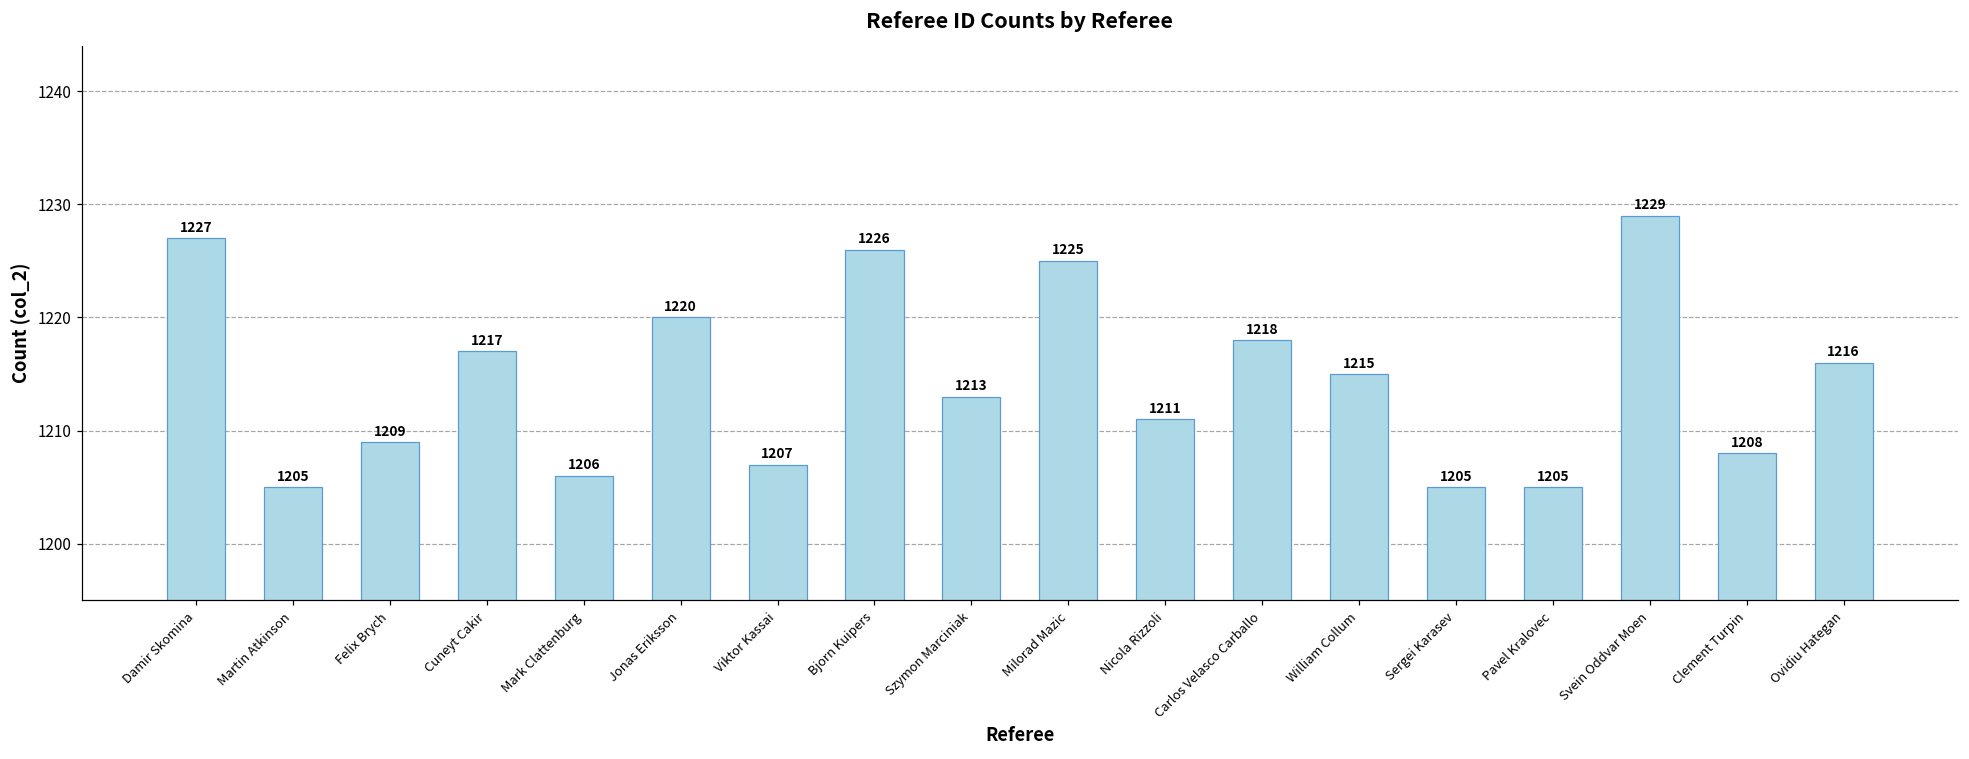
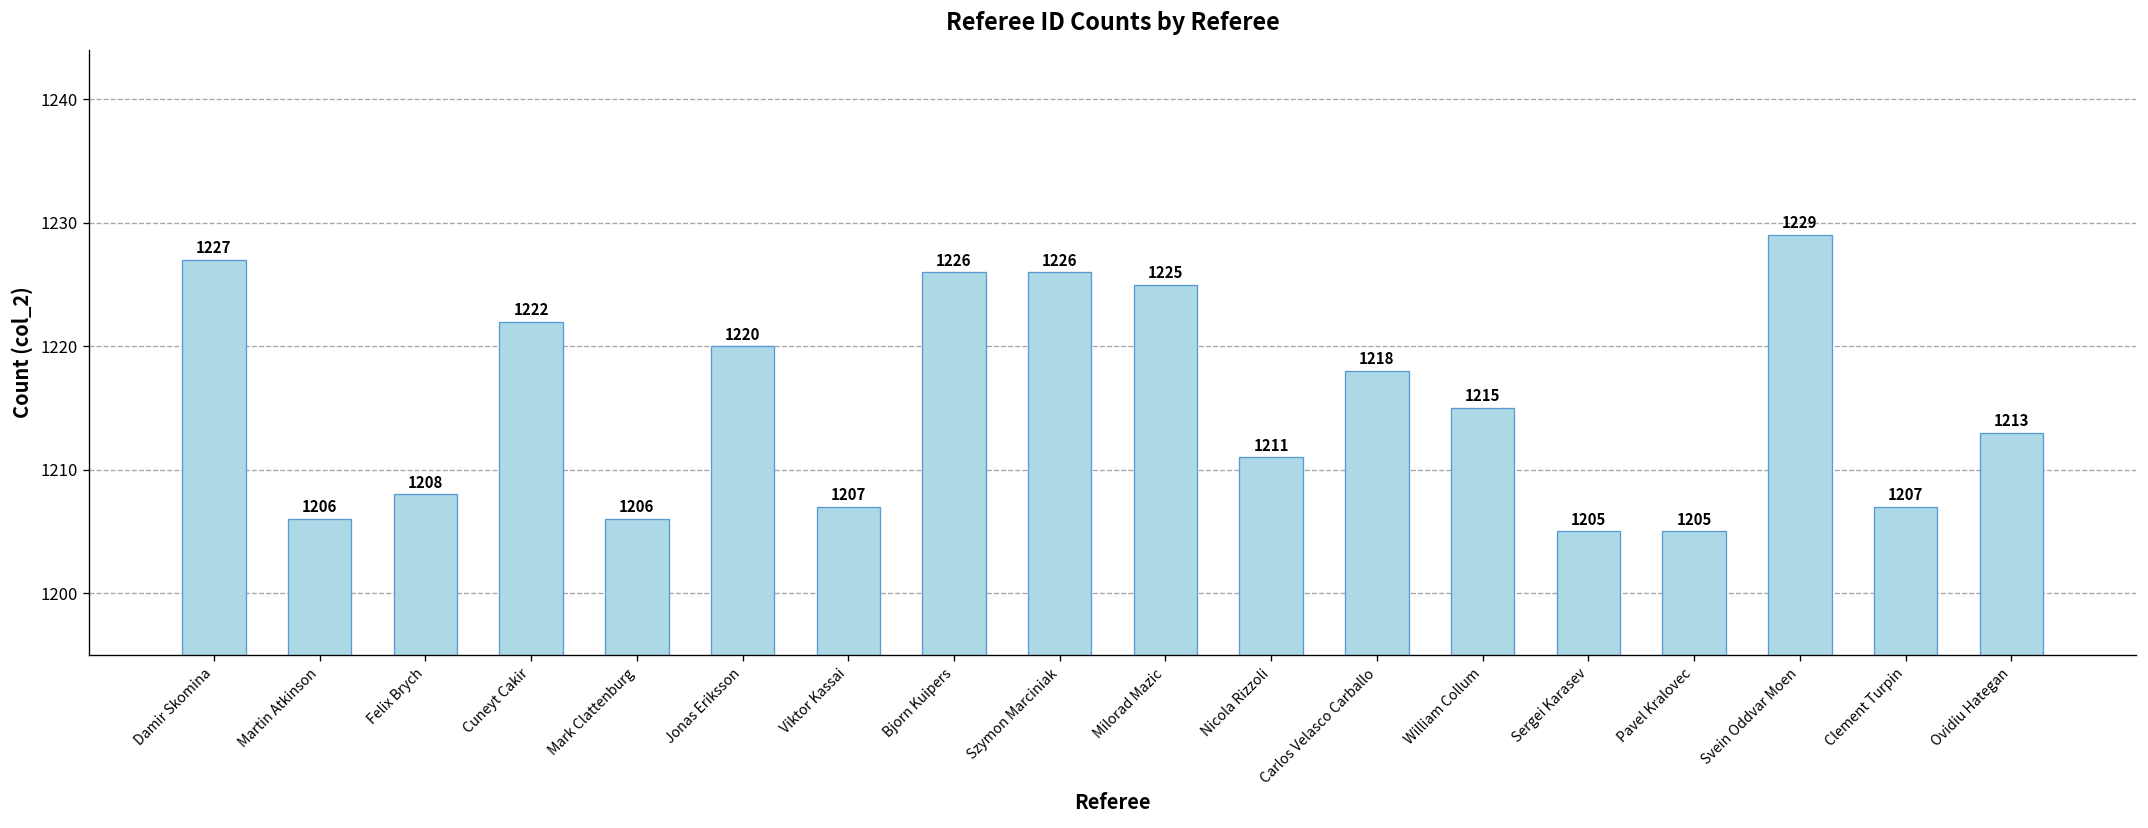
Martin Atkinson: 1205 -> 1206
Felix Brych: 1209 -> 1208
Cuneyt Cakir: 1217 -> 1222
Szymon Marciniak: 1213 -> 1226
Clement Turpin: 1208 -> 1207
Ovidiu Hategan: 1216 -> 1213
